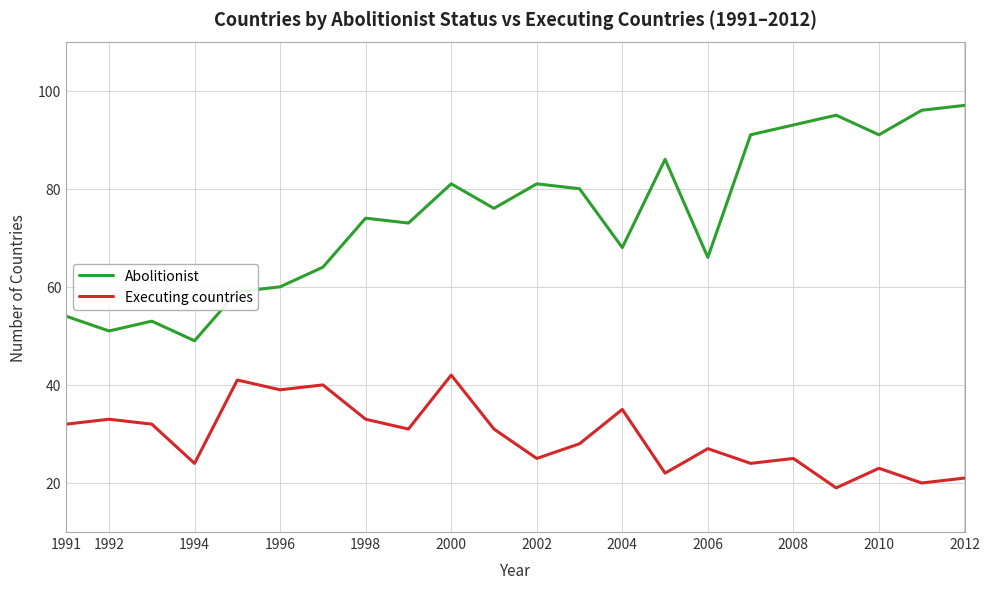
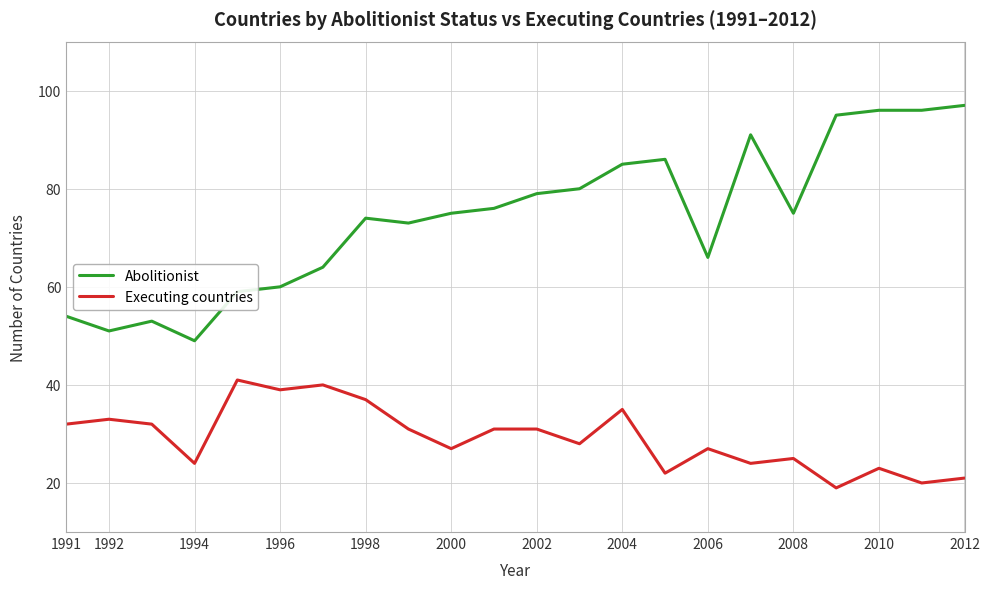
Executing countries, 1998: 33 -> 37
Abolitionist, 2000: 81 -> 75
Executing countries, 2000: 42 -> 27
Abolitionist, 2002: 81 -> 79
Executing countries, 2002: 25 -> 31
Abolitionist, 2004: 68 -> 85
Abolitionist, 2008: 93 -> 75
Abolitionist, 2010: 91 -> 96
